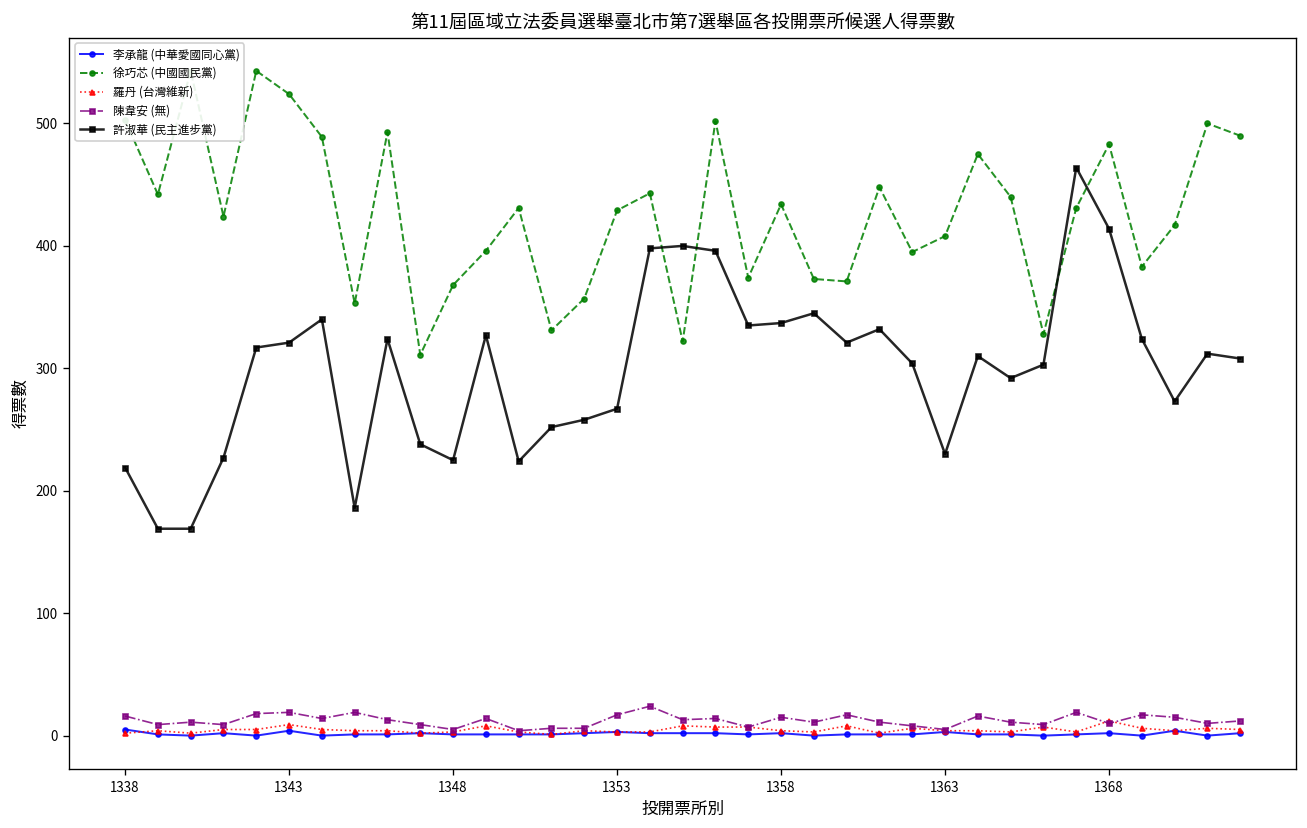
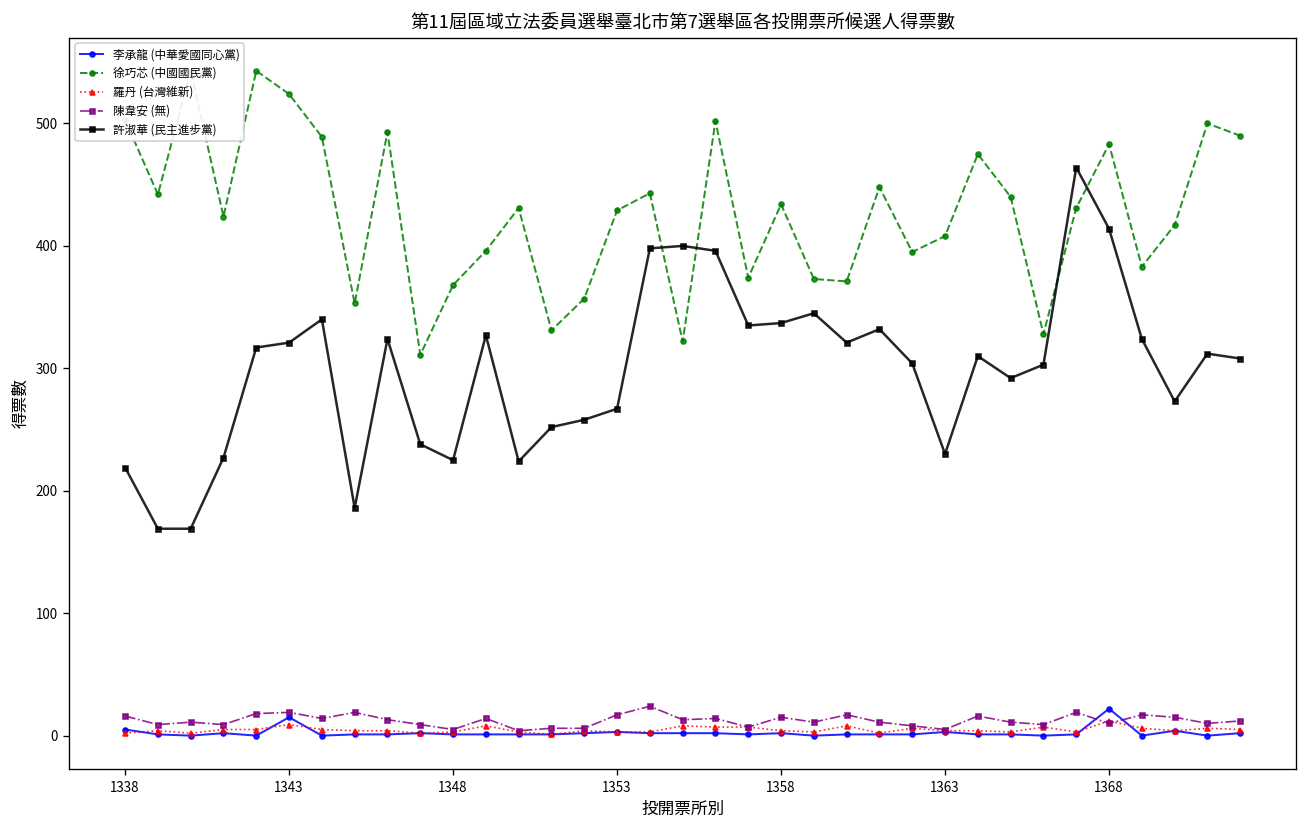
李承龍 (中華愛國同心黨), 1343: 4 -> 15
李承龍 (中華愛國同心黨), 1368: 2 -> 22
